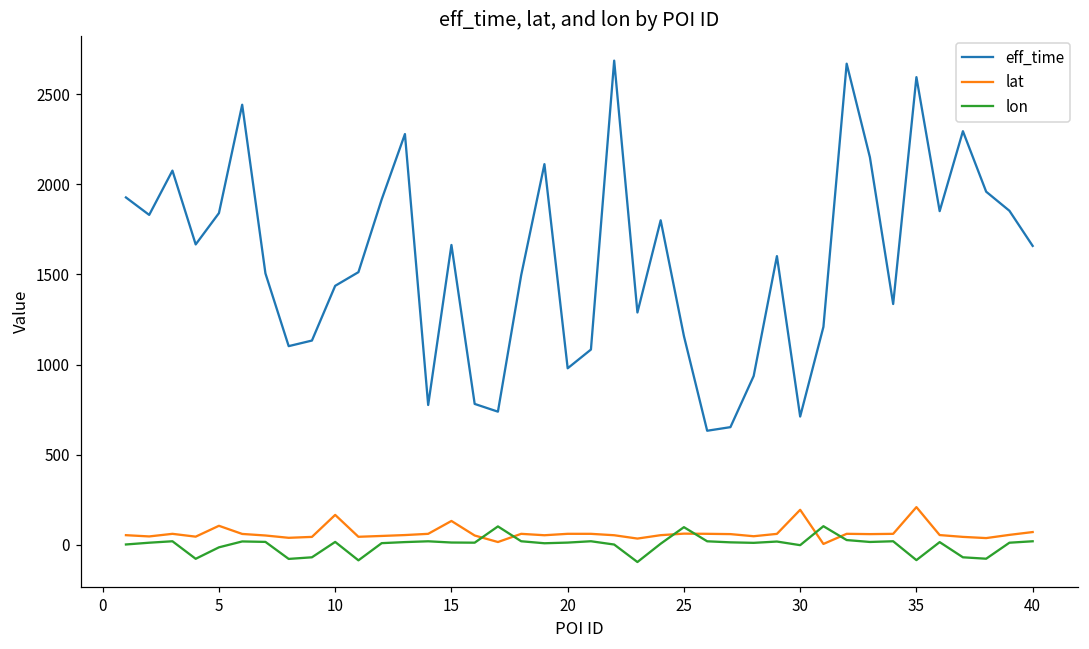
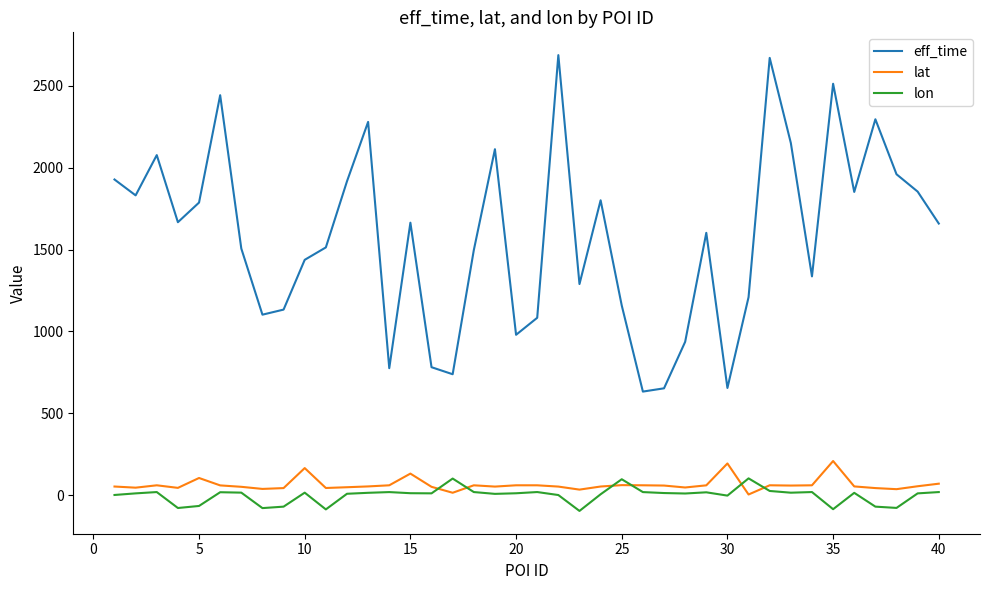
eff_time, 5: 1840 -> 1790
lon, 5: -20 -> -70
eff_time, 30: 710 -> 650
eff_time, 35: 2600 -> 2510
